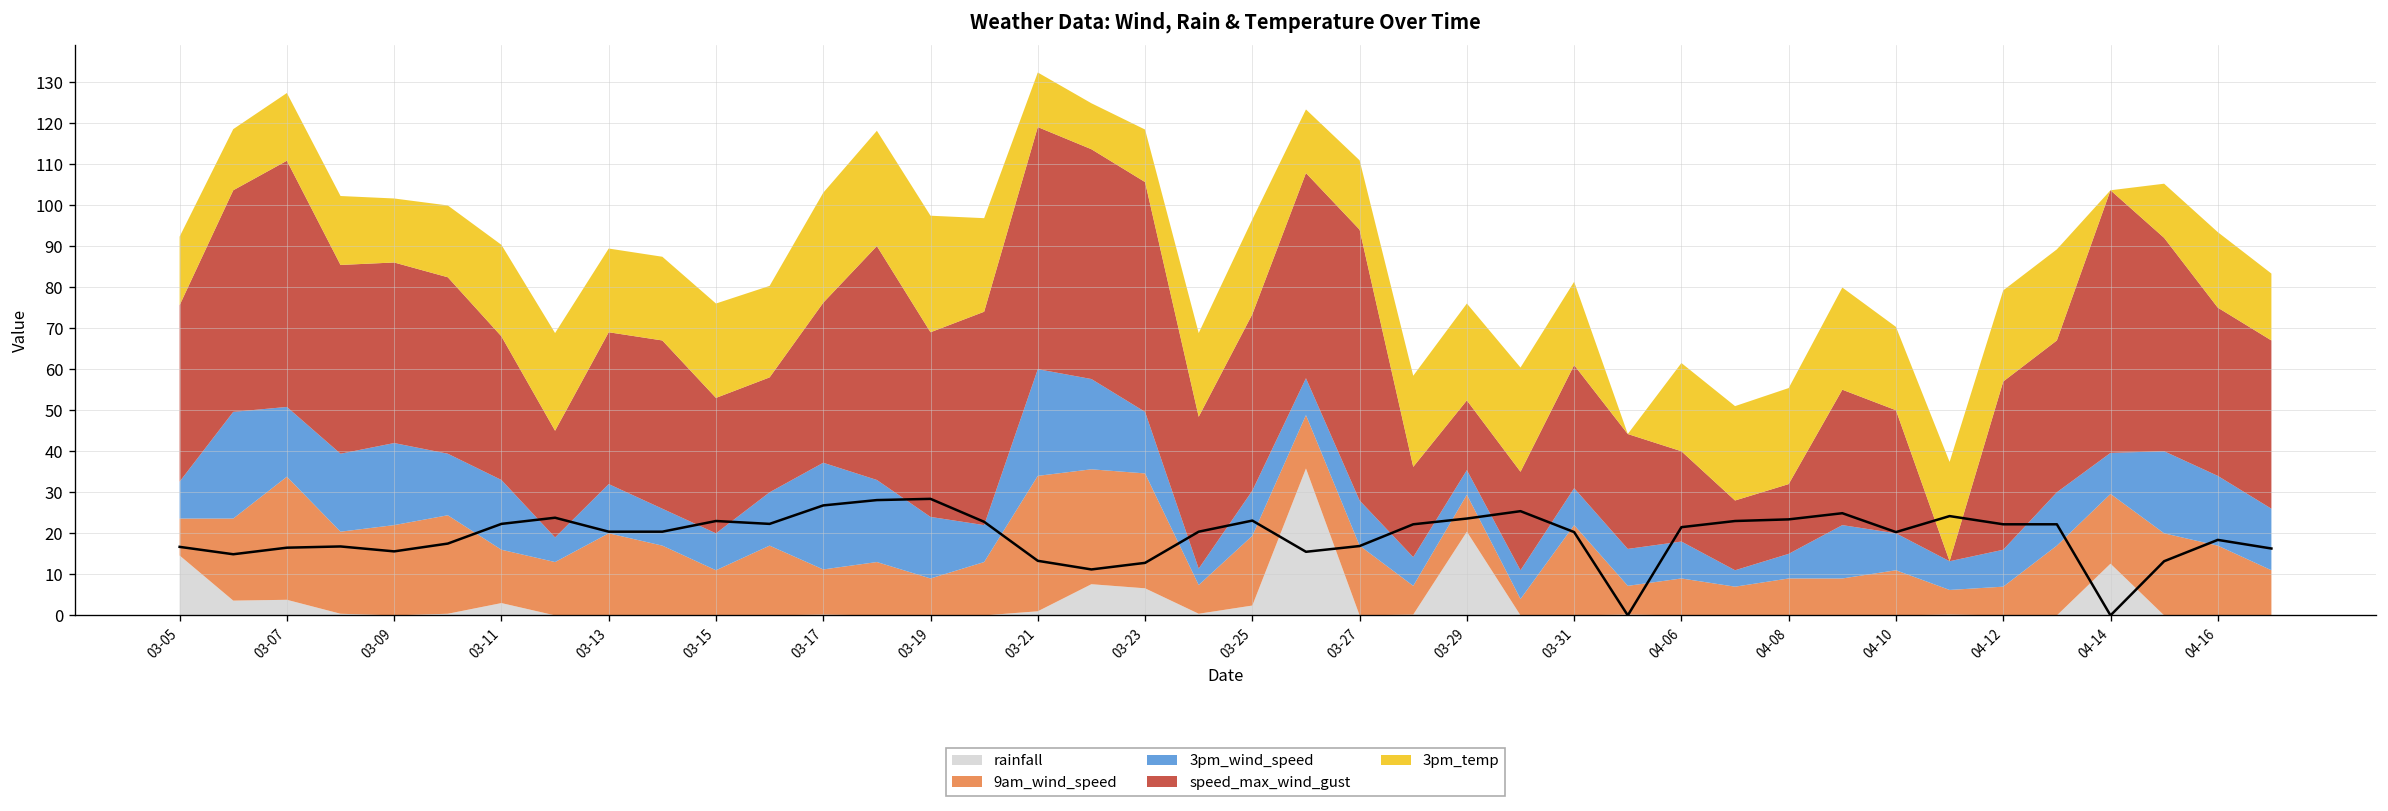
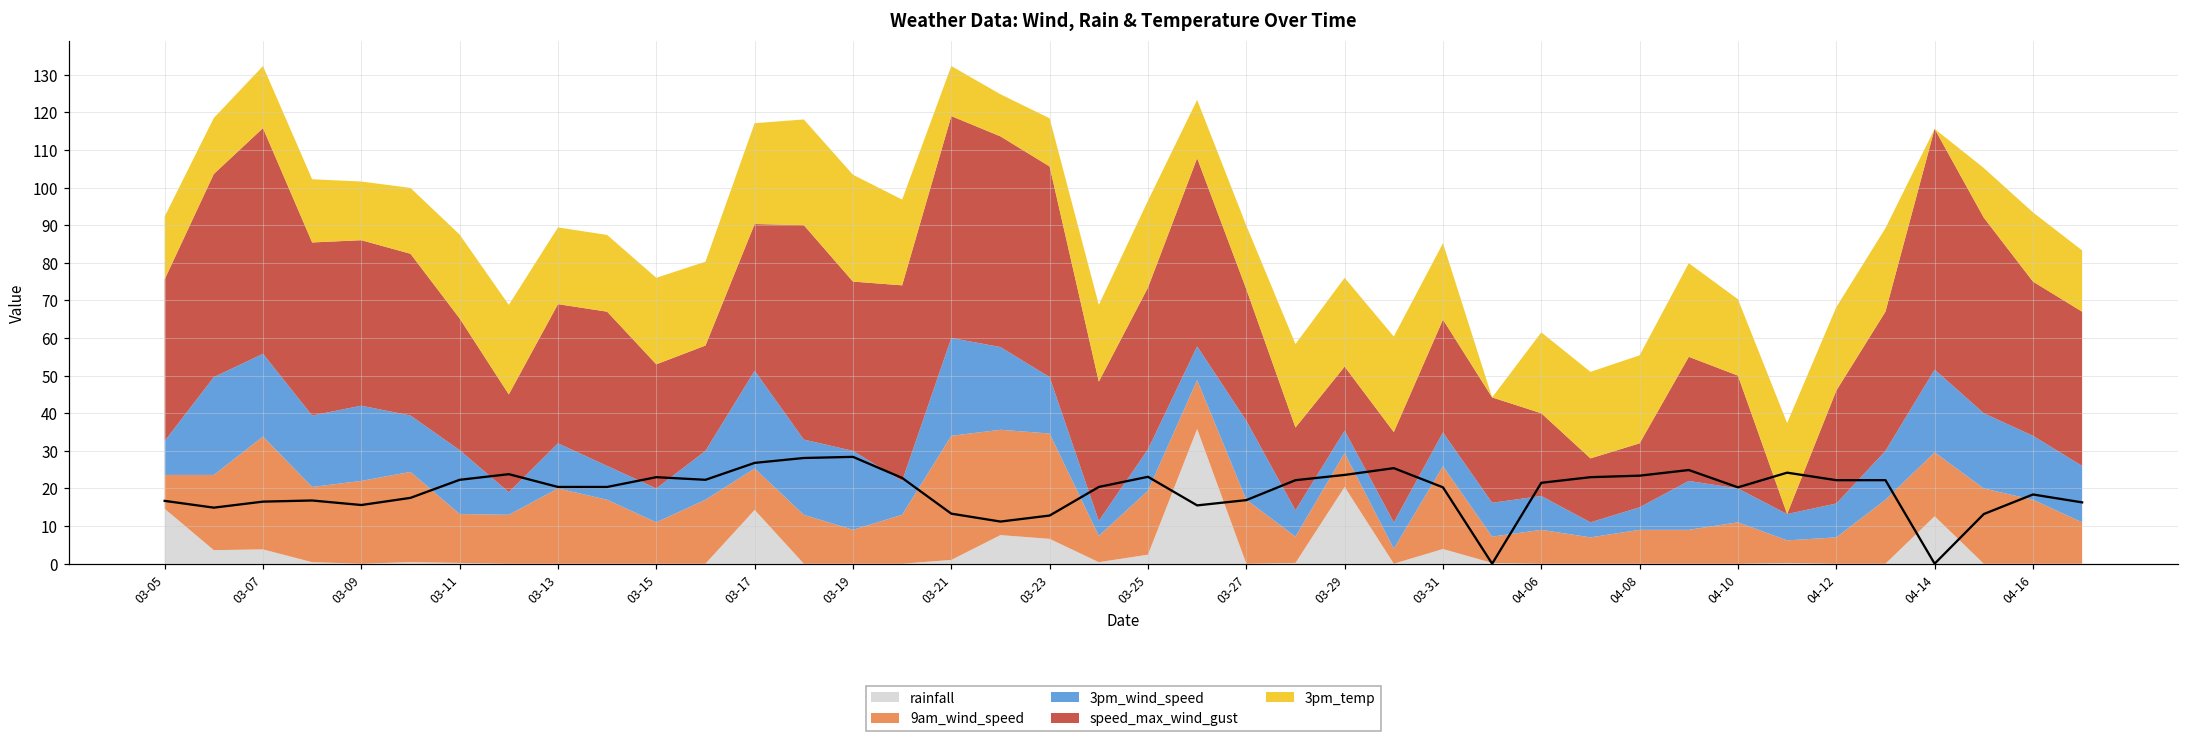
3pm_wind_speed, 03-07: 17 -> 22
rainfall, 03-11: 3 -> 0
rainfall, 03-17: 0 -> 14
3pm_wind_speed, 03-19: 15 -> 21
3pm_wind_speed, 03-27: 11 -> 21
speed_max_wind_gust, 03-27: 66 -> 35
rainfall, 03-31: 0 -> 4
speed_max_wind_gust, 04-12: 41 -> 30
3pm_wind_speed, 04-14: 10 -> 22
